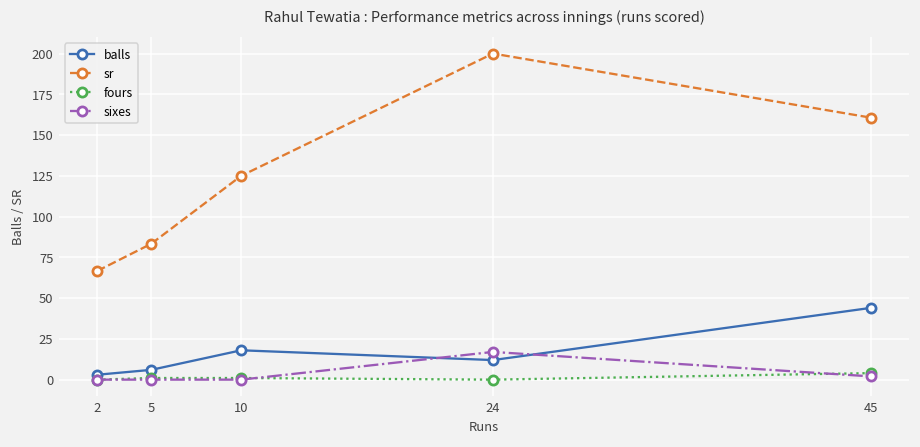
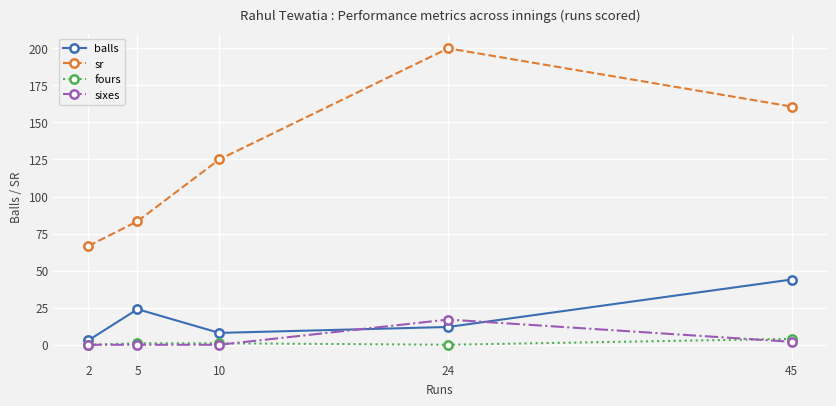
balls, 5: 6 -> 24
balls, 10: 18 -> 8
